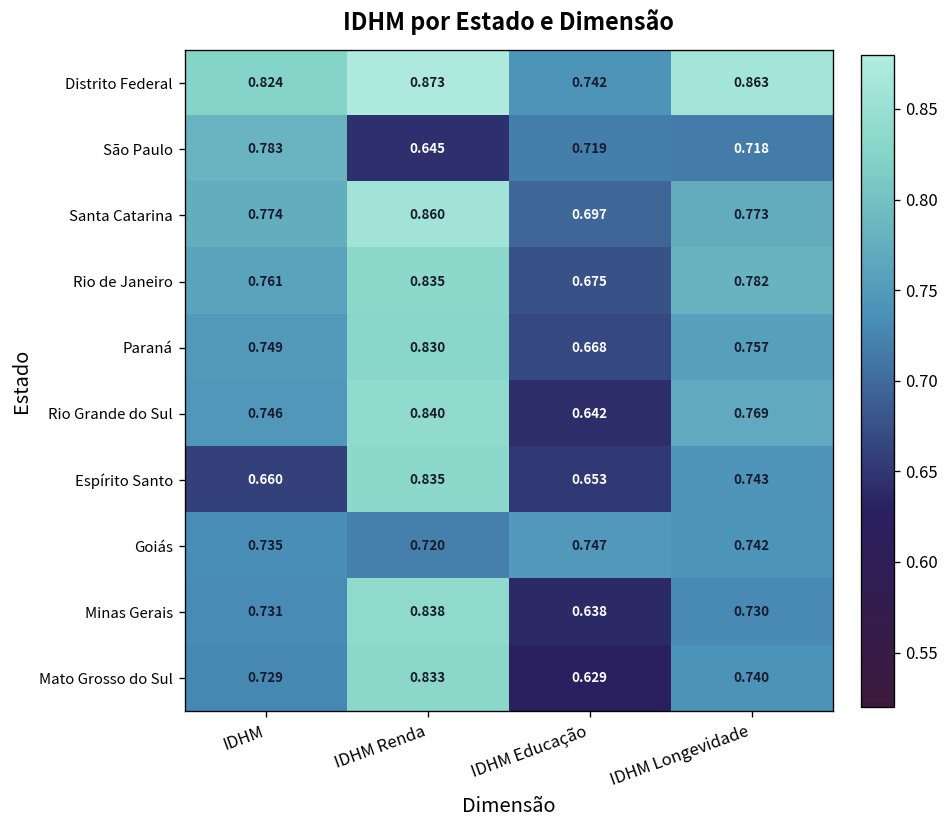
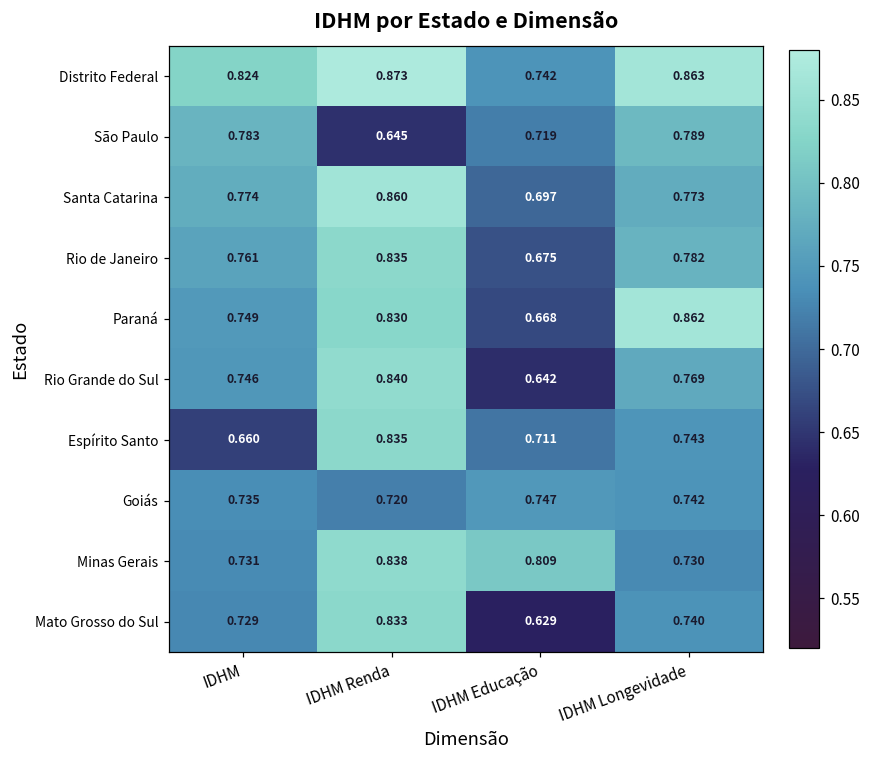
São Paulo, IDHM Longevidade: 0.718 -> 0.789
Paraná, IDHM Longevidade: 0.757 -> 0.862
Espírito Santo, IDHM Educação: 0.653 -> 0.711
Minas Gerais, IDHM Educação: 0.638 -> 0.809
